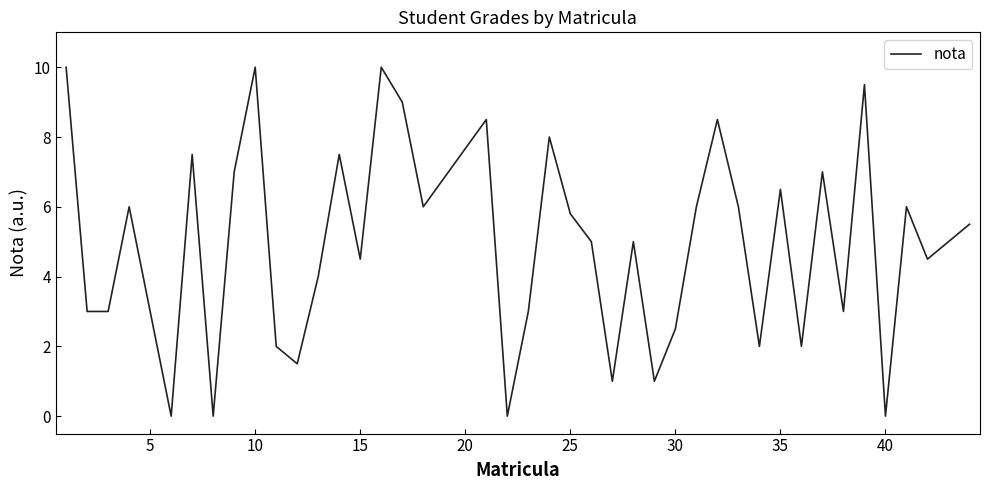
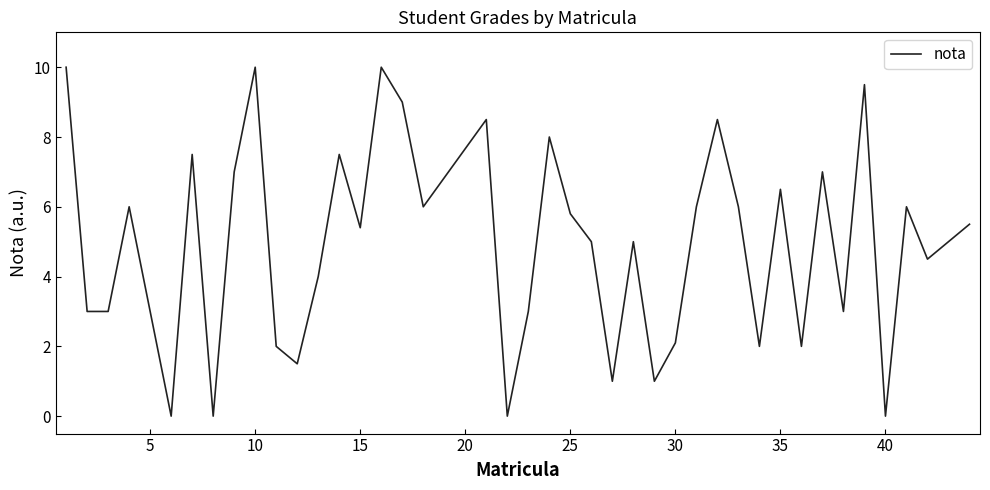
15: 4.5 -> 5.4
30: 2.5 -> 2.1
